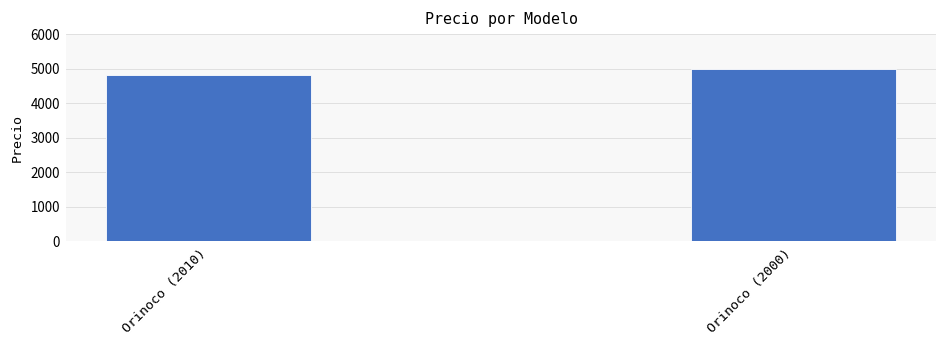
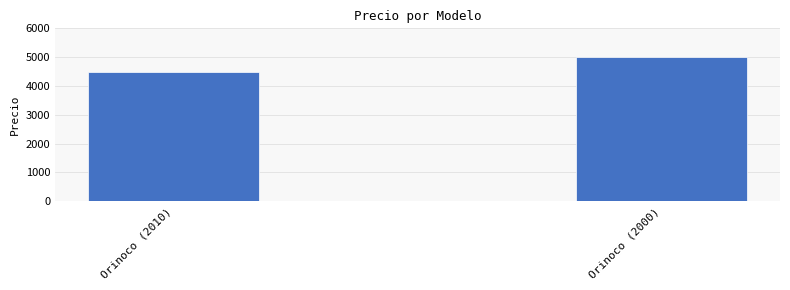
Orinoco (2010): 4800 -> 4500
